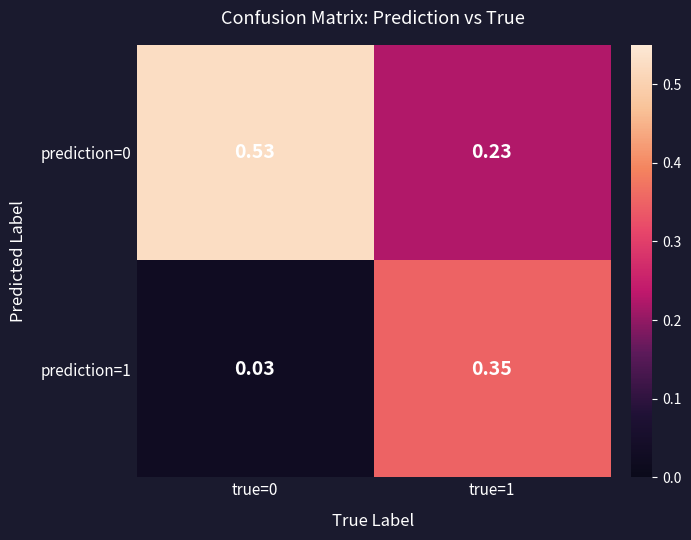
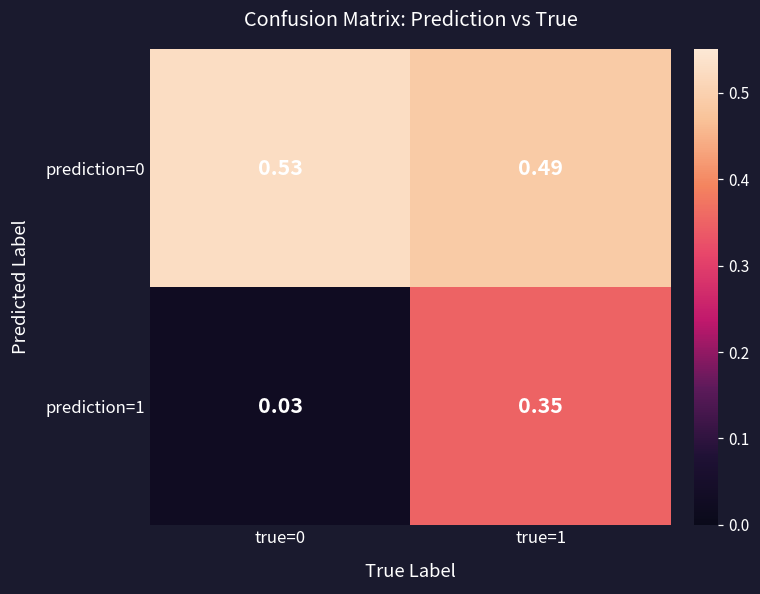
prediction=0, true=1: 0.23 -> 0.49
